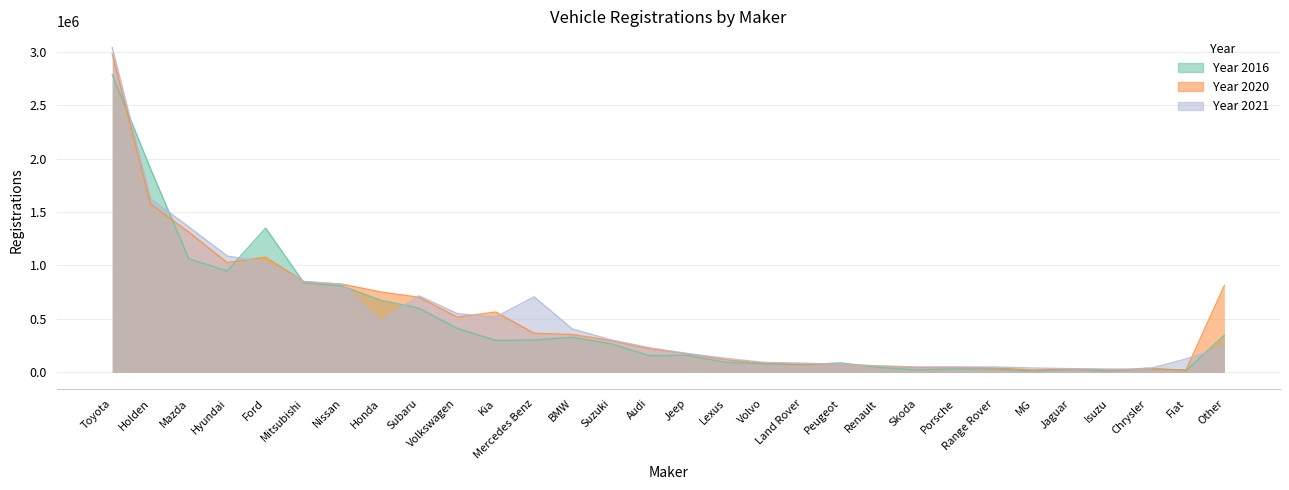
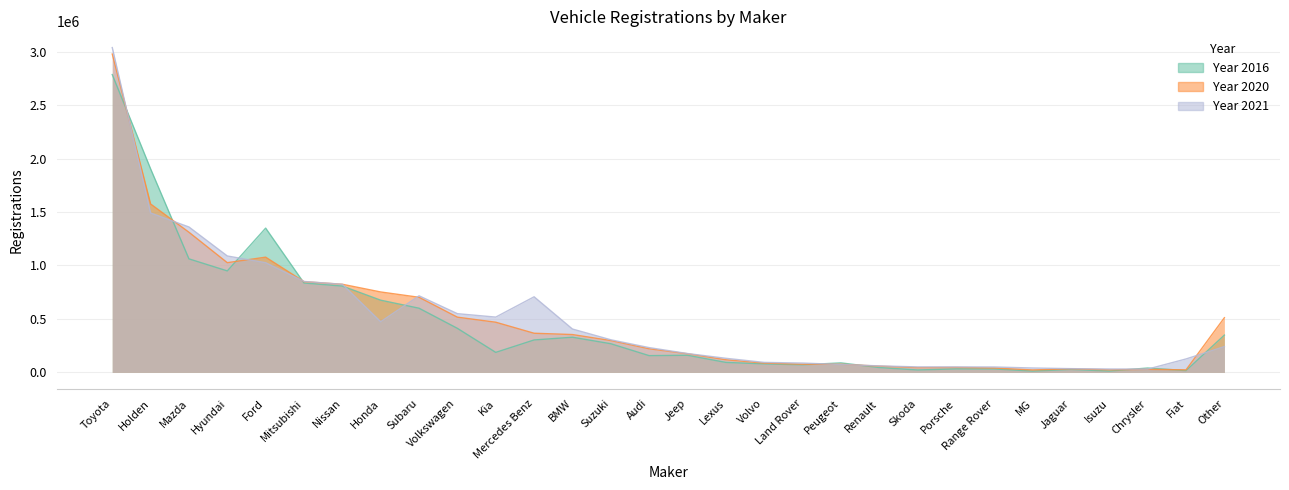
Year 2021, Holden: 1630000 -> 1490000
Year 2016, Kia: 300000 -> 190000
Year 2020, Kia: 560000 -> 470000
Year 2020, Other: 810000 -> 510000
